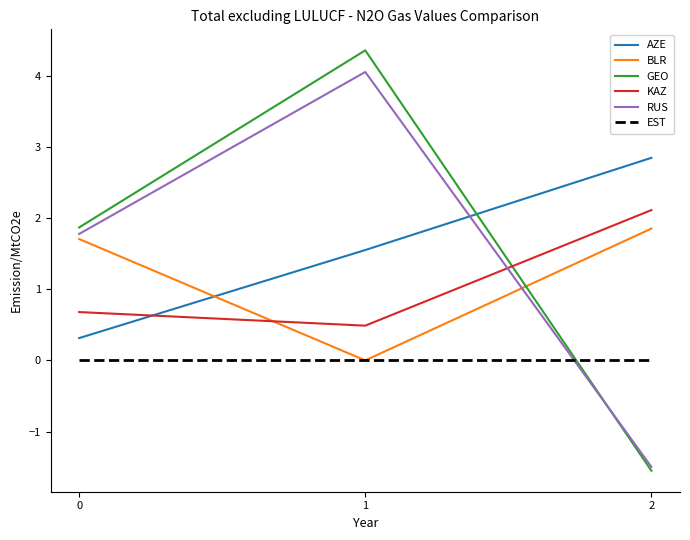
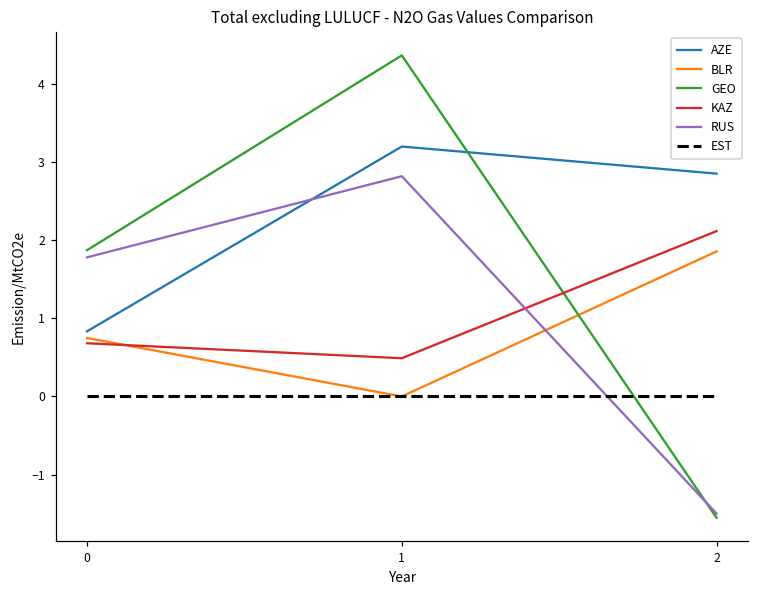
AZE, 0: 0.3 -> 0.8
BLR, 0: 1.7 -> 0.7
AZE, 1: 1.6 -> 3.2
RUS, 1: 4.1 -> 2.8
